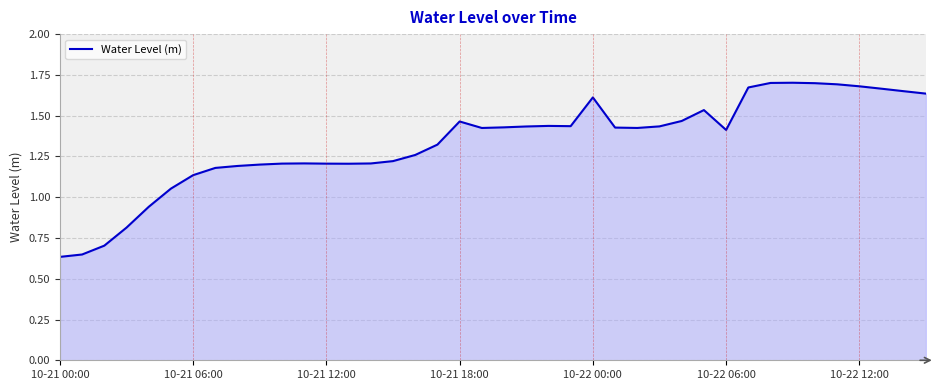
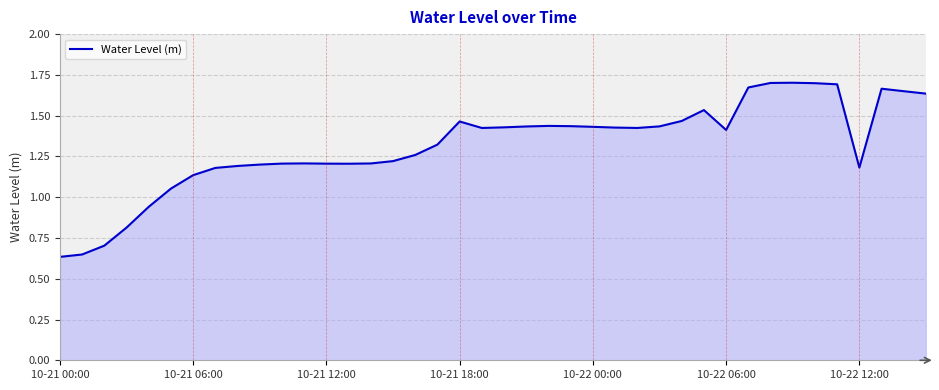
10-22 00:00: 1.61 -> 1.43
10-22 12:00: 1.68 -> 1.18
